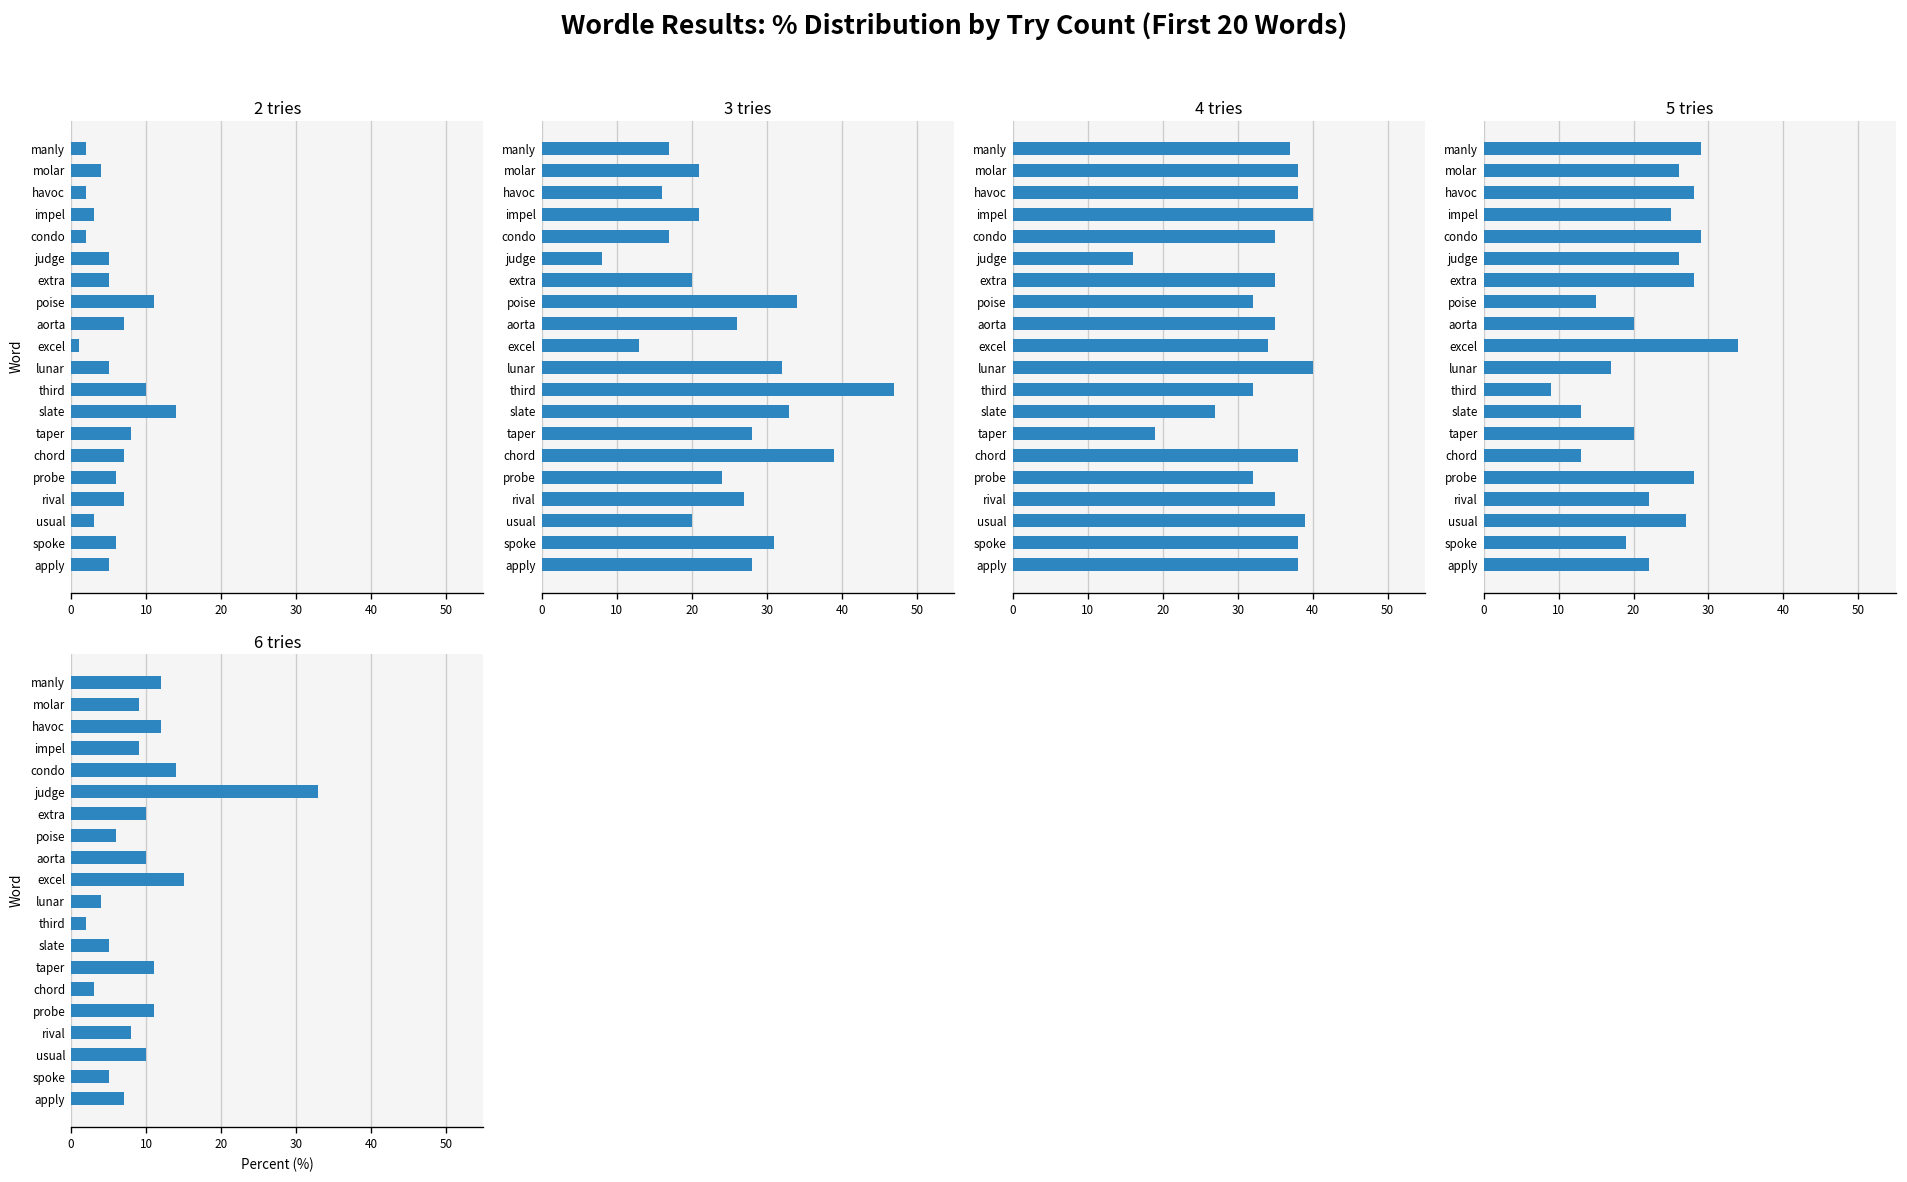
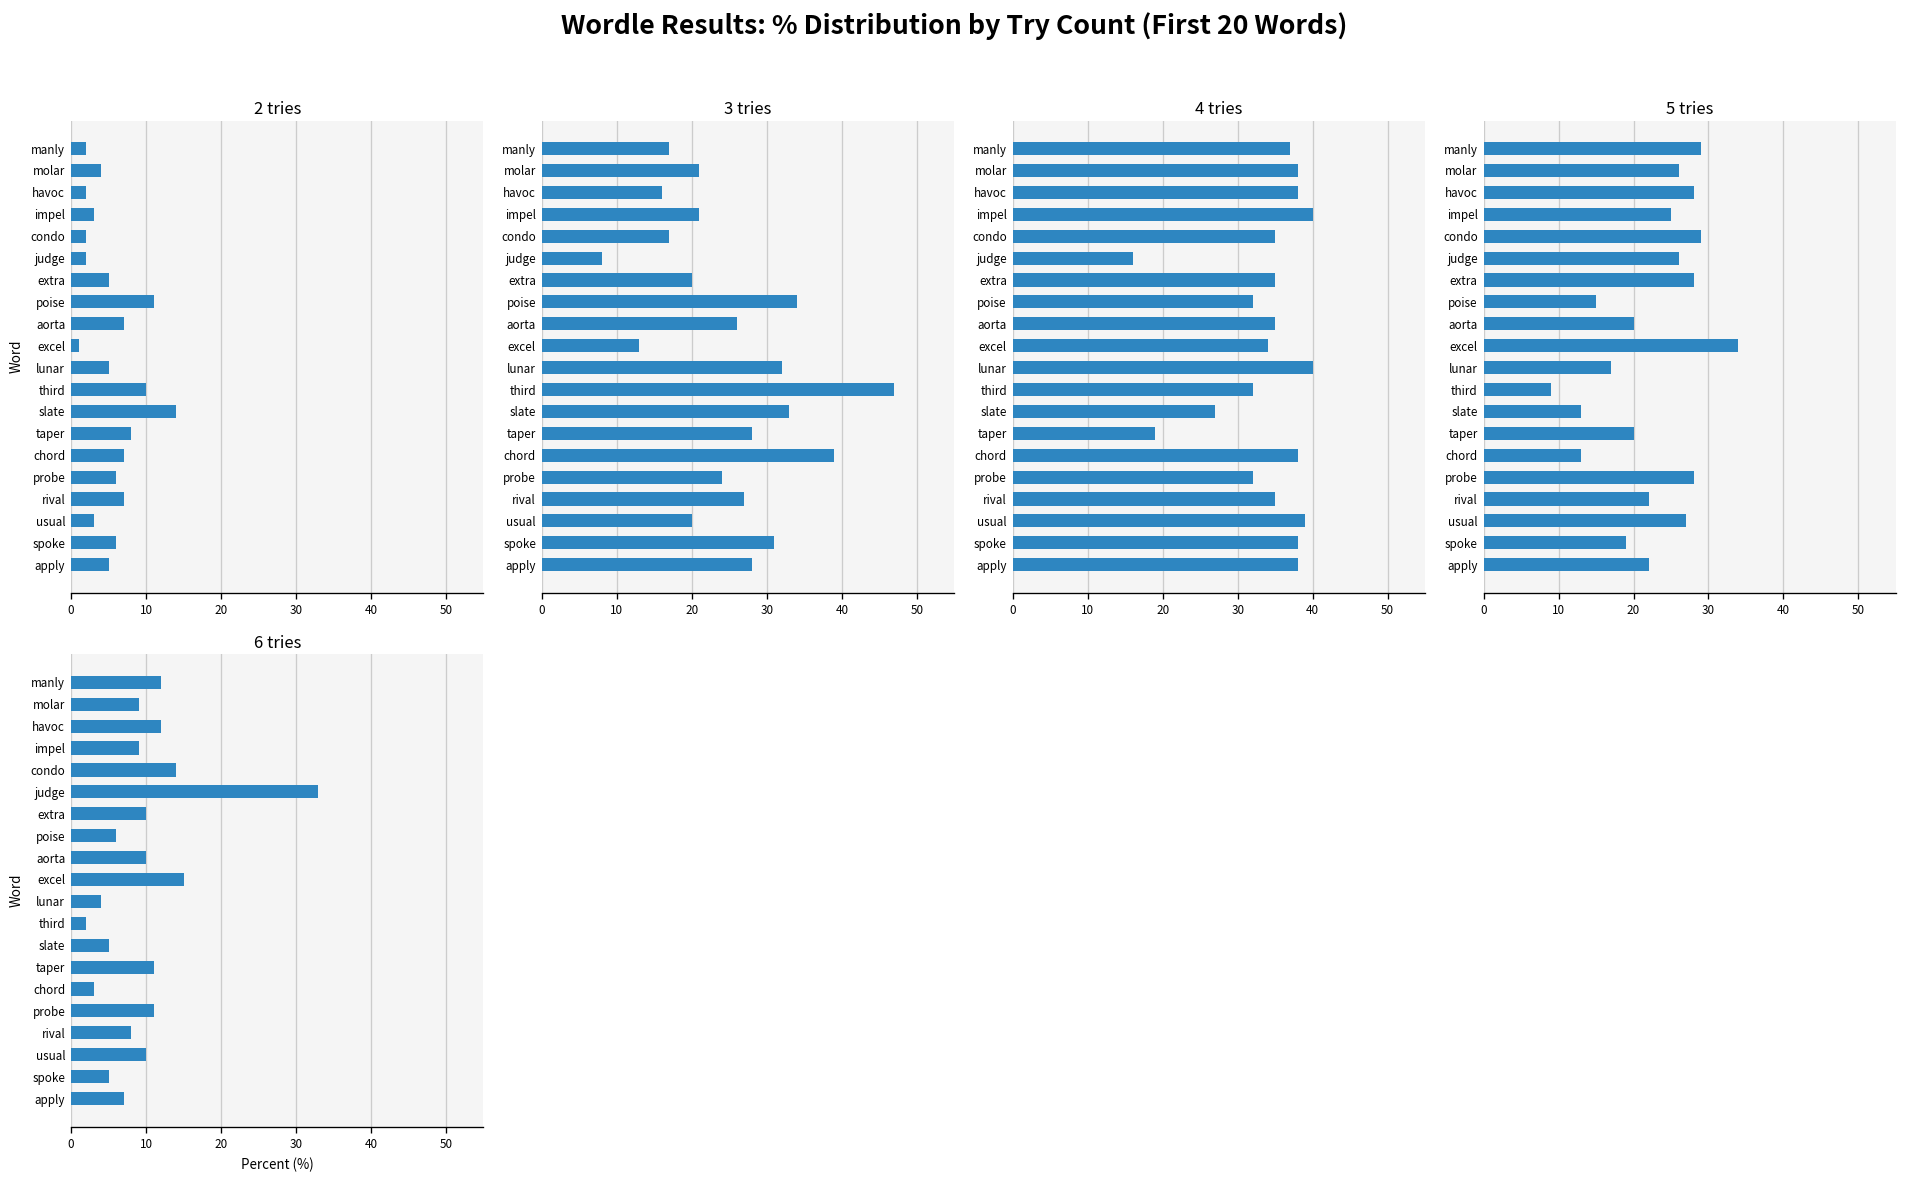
2 tries, judge: 5 -> 2
